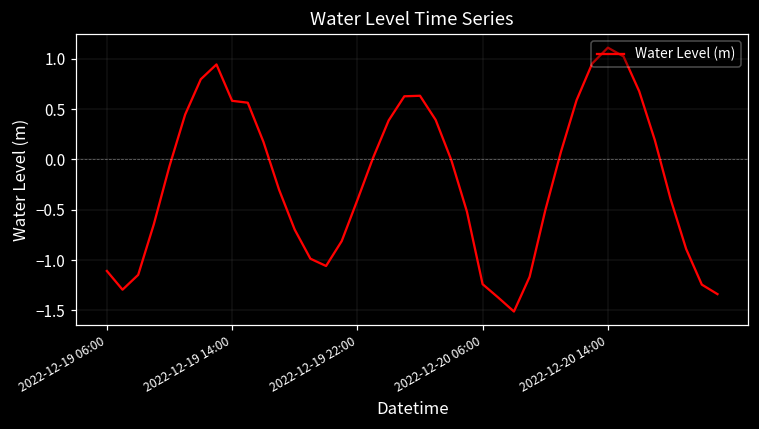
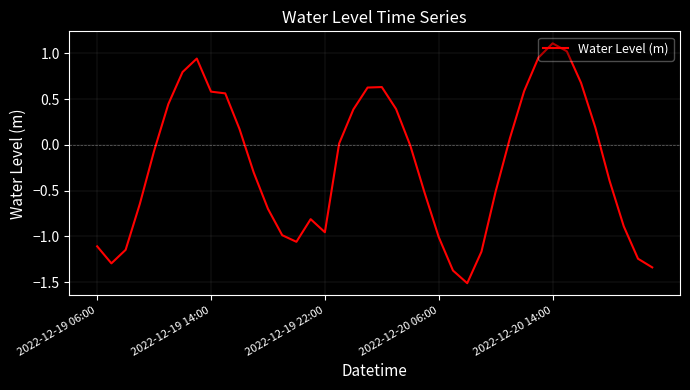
2022-12-19 22:00: -0.4 -> -1.0
2022-12-20 06:00: -1.2 -> -1.0
